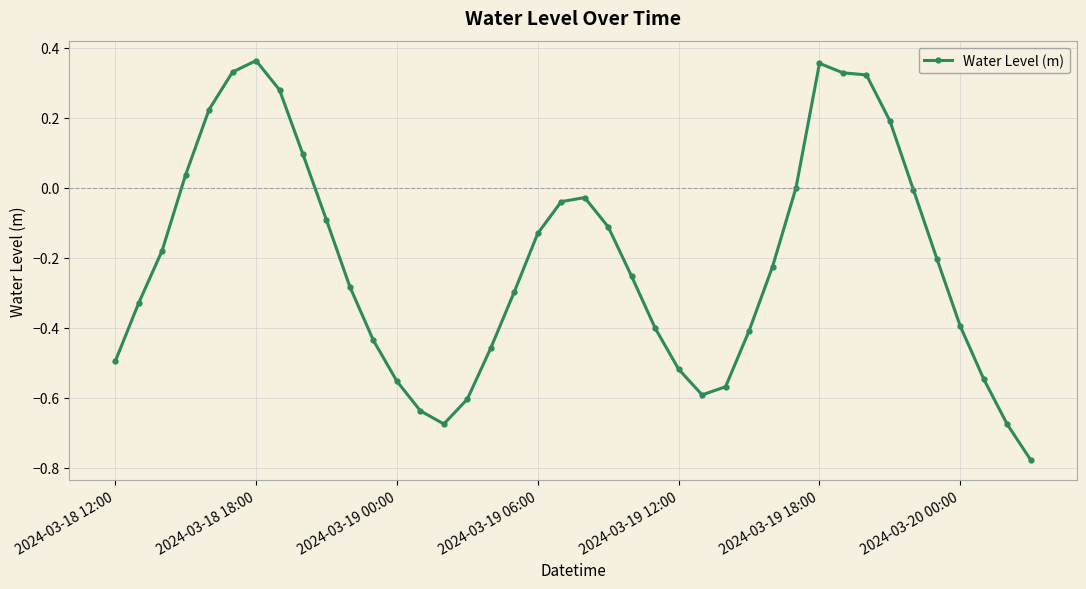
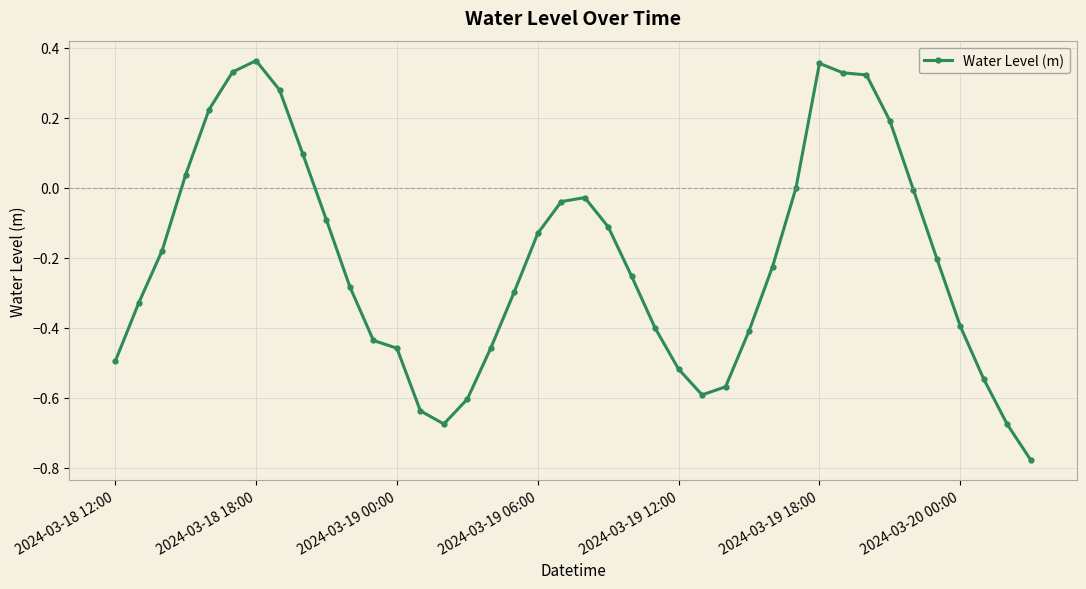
2024-03-19 00:00: -0.55 -> -0.46
